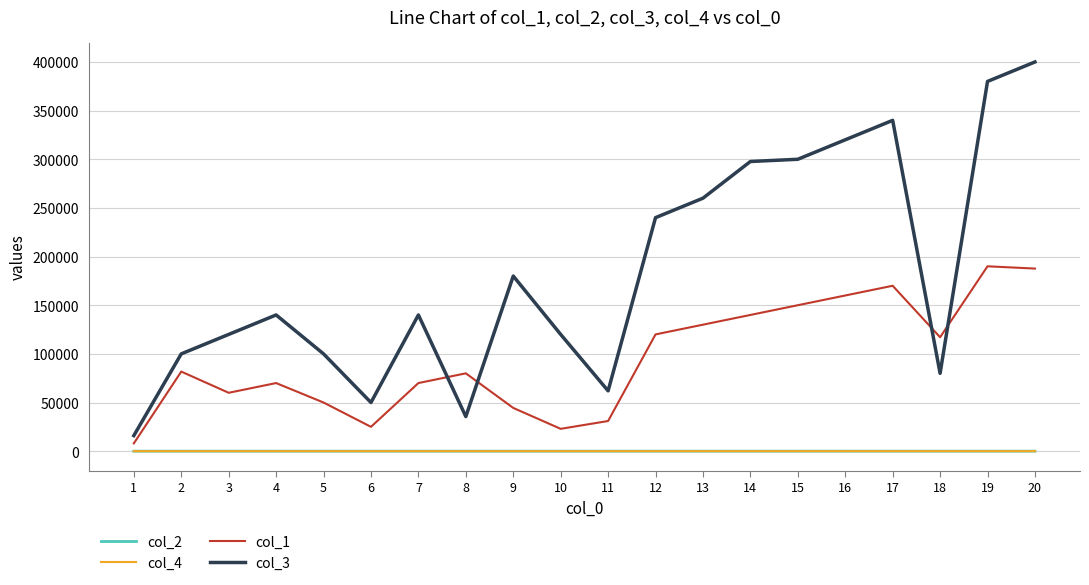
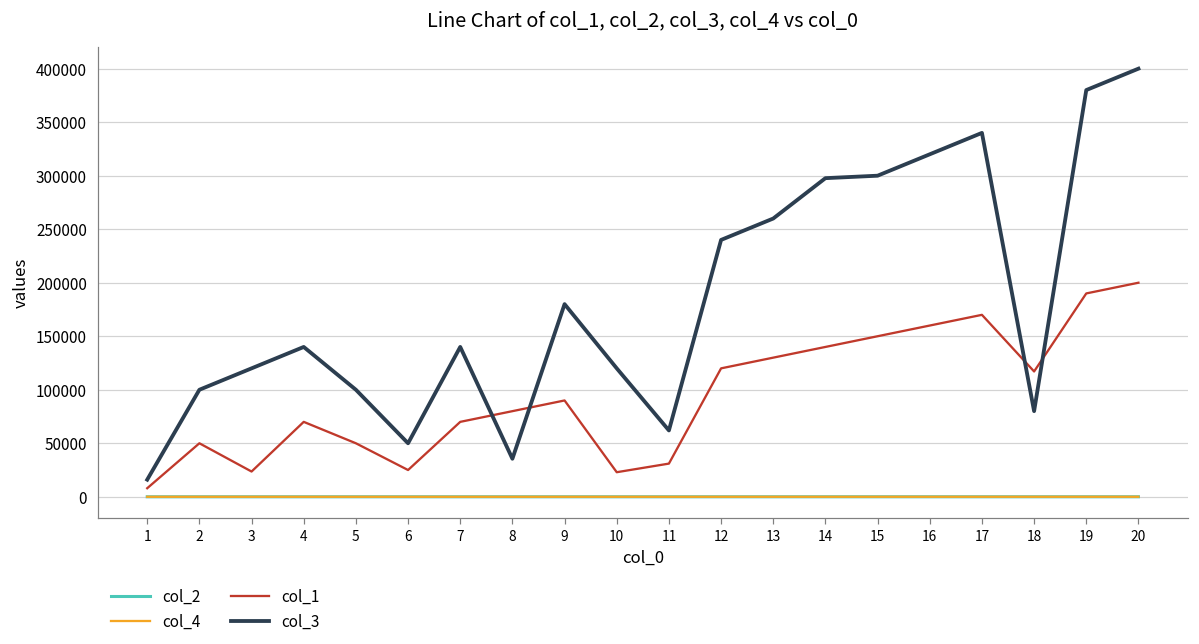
col_1, 2: 80000 -> 50000
col_1, 3: 60000 -> 20000
col_1, 9: 40000 -> 90000
col_1, 20: 190000 -> 200000
